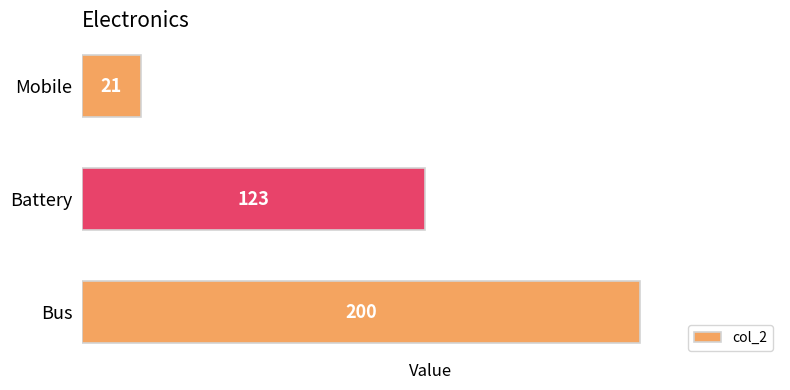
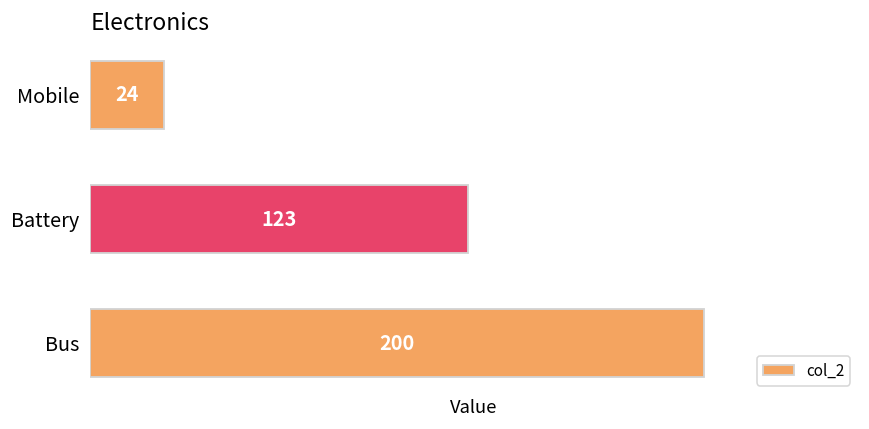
Mobile: 21 -> 24
